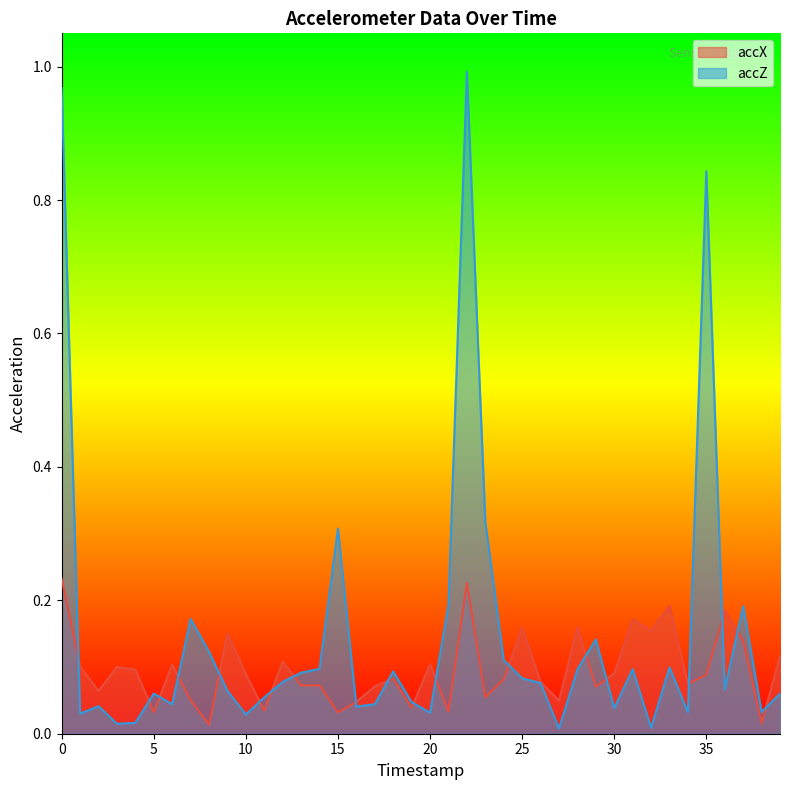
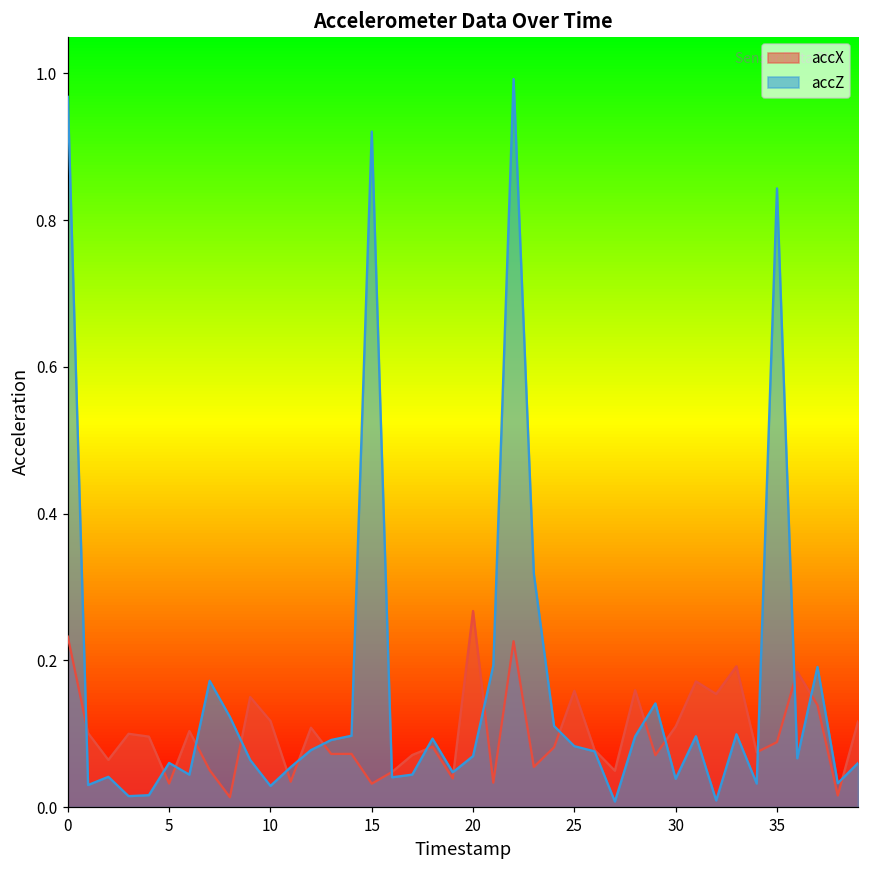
accX, 10: 0.09 -> 0.12
accZ, 15: 0.31 -> 0.92
accX, 20: 0.10 -> 0.27
accZ, 20: 0.03 -> 0.07
accX, 30: 0.09 -> 0.11
